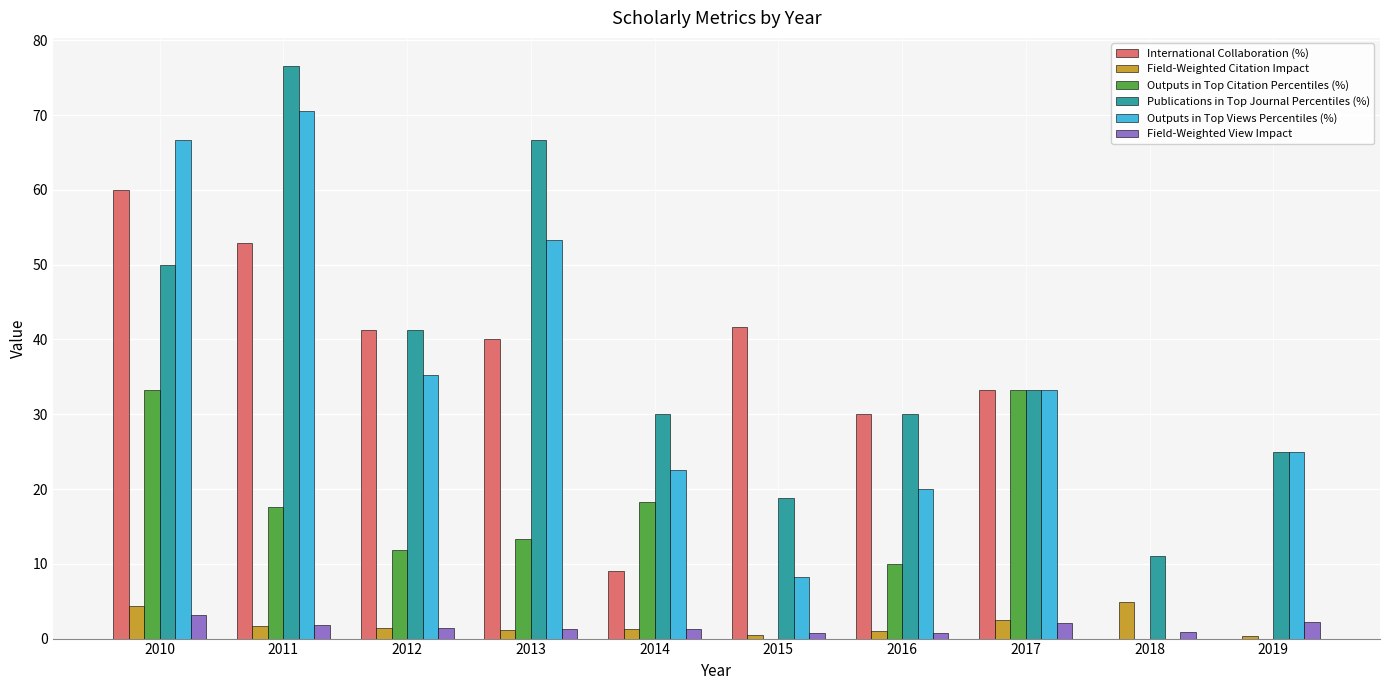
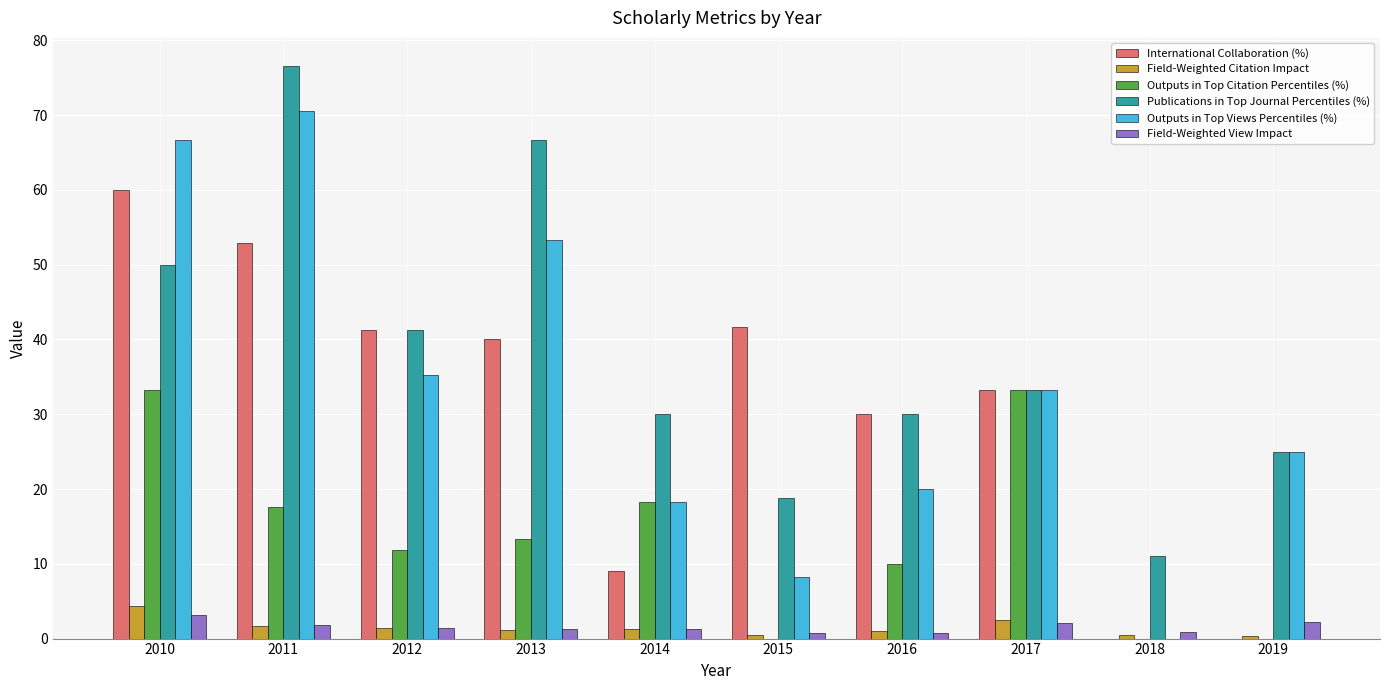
Outputs in Top Views Percentiles (%), 2014: 23 -> 18
Field-Weighted Citation Impact, 2018: 5 -> 0
